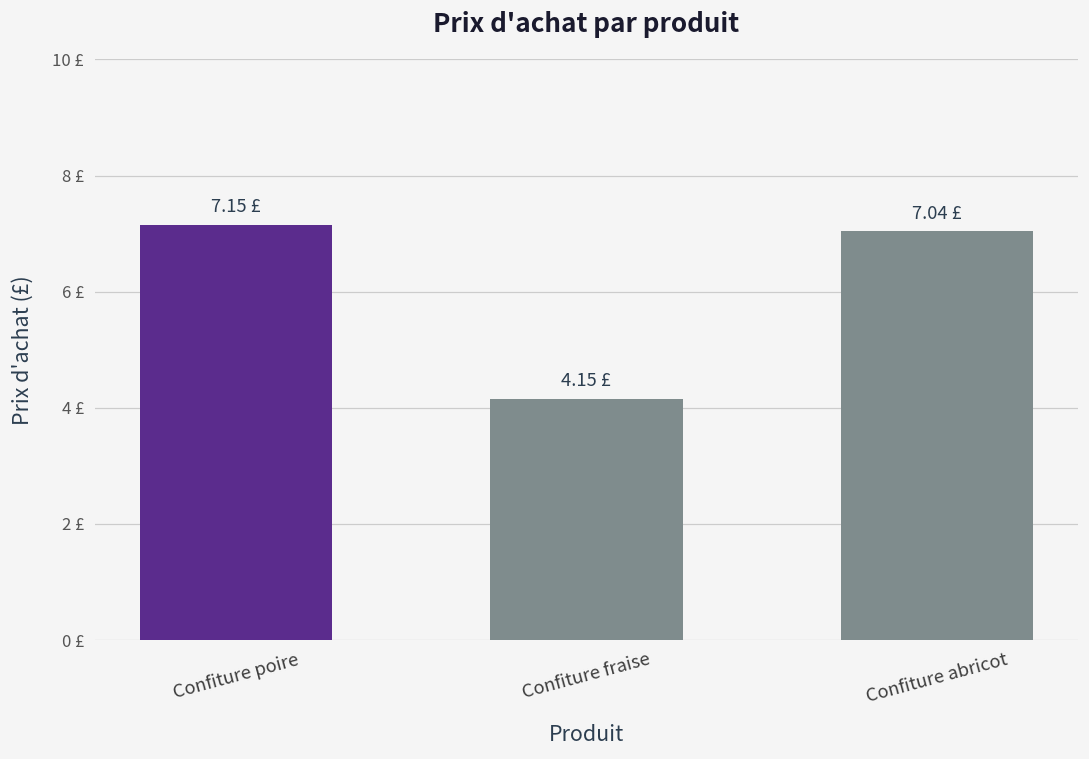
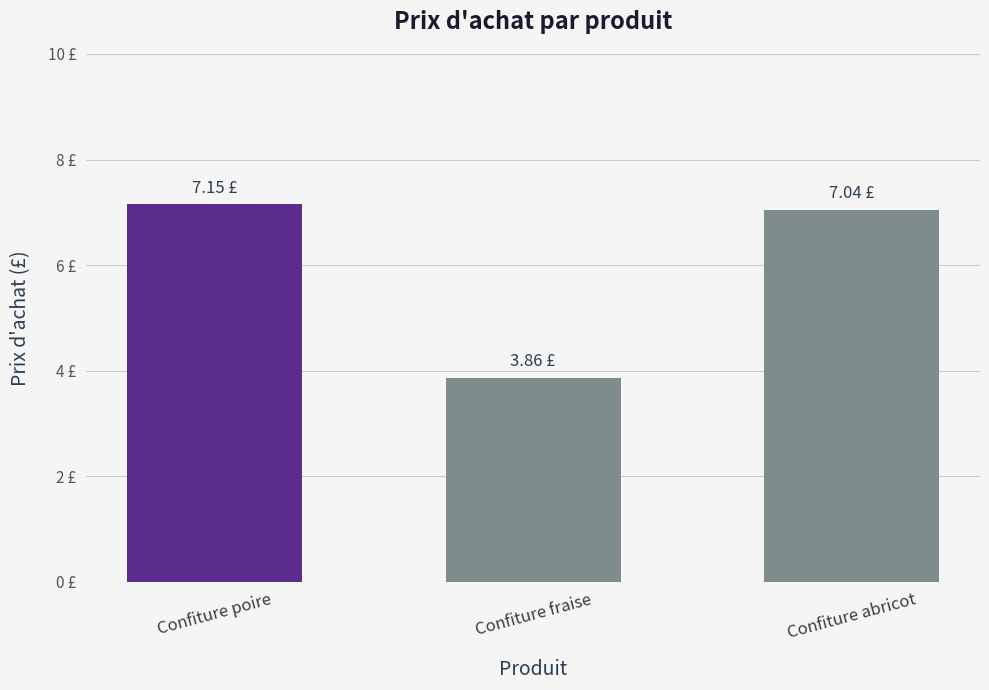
Confiture fraise: 4.15 -> 3.86
